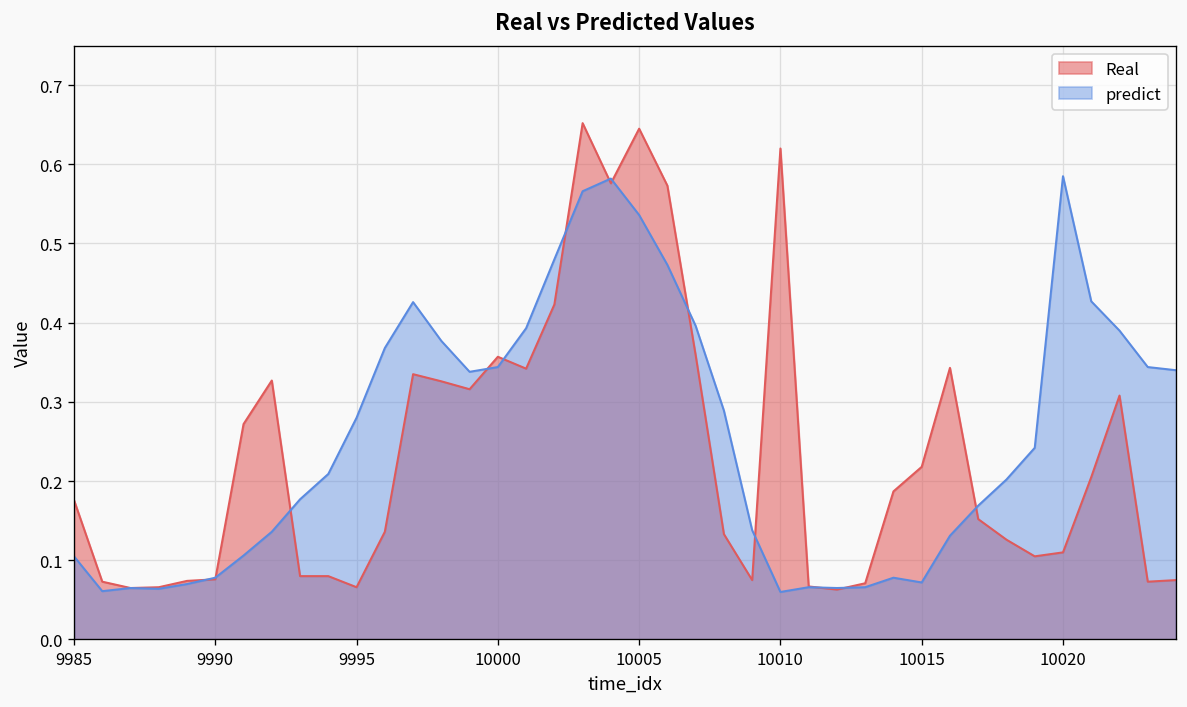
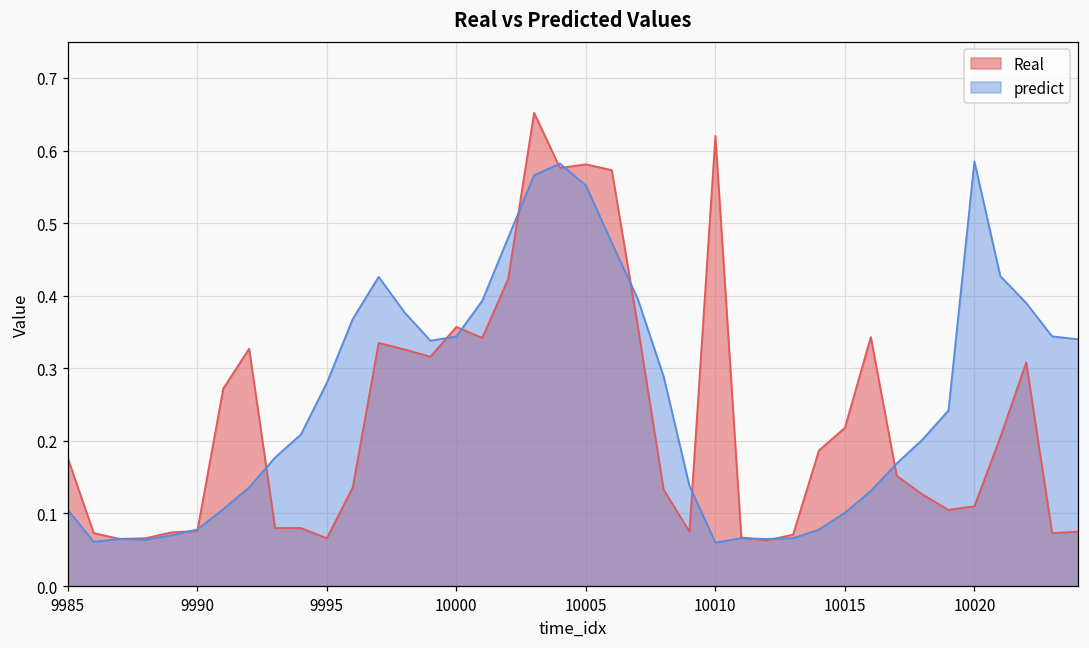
Real, 10005: 0.65 -> 0.58
predict, 10005: 0.54 -> 0.55
predict, 10015: 0.07 -> 0.10
